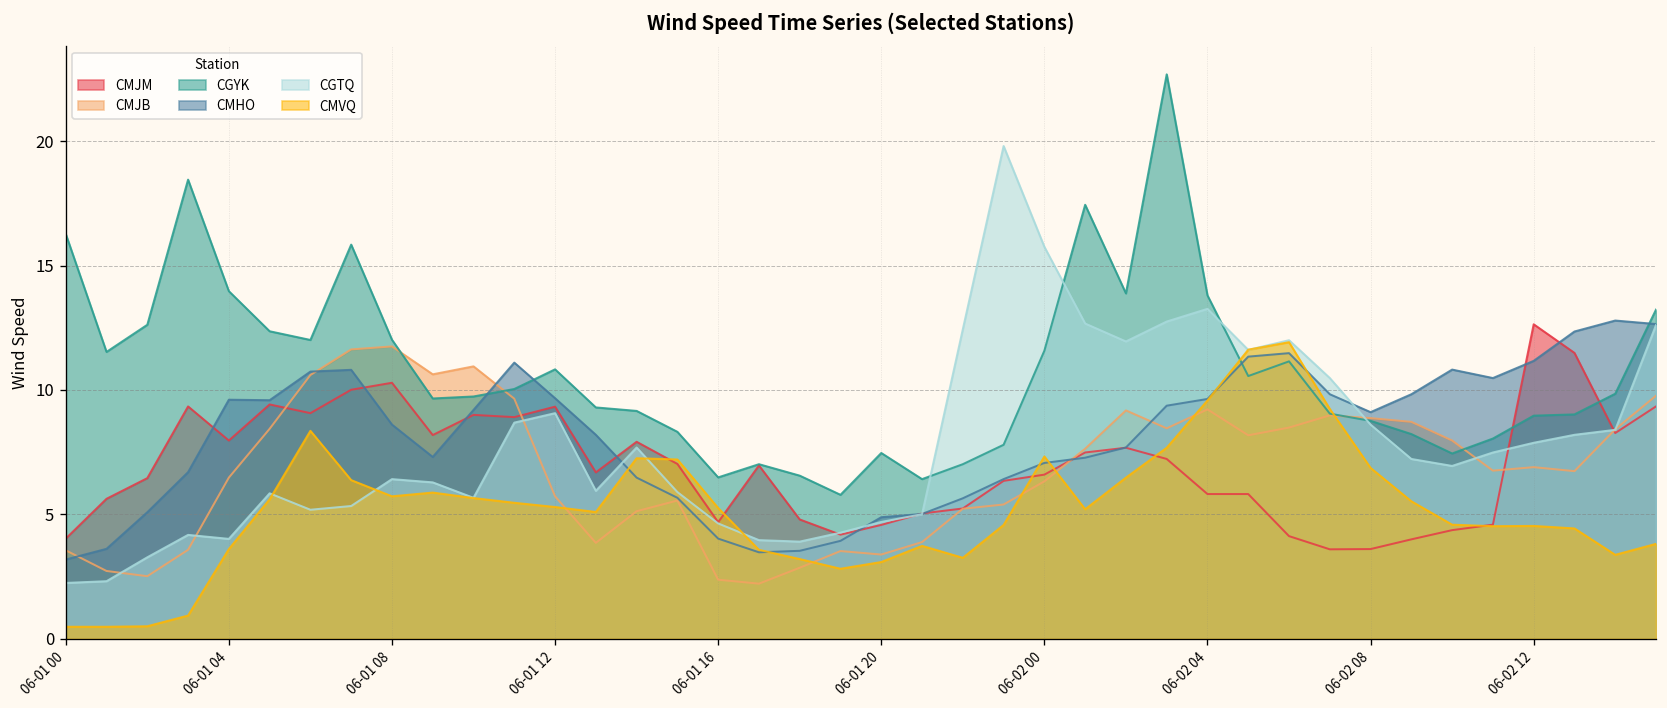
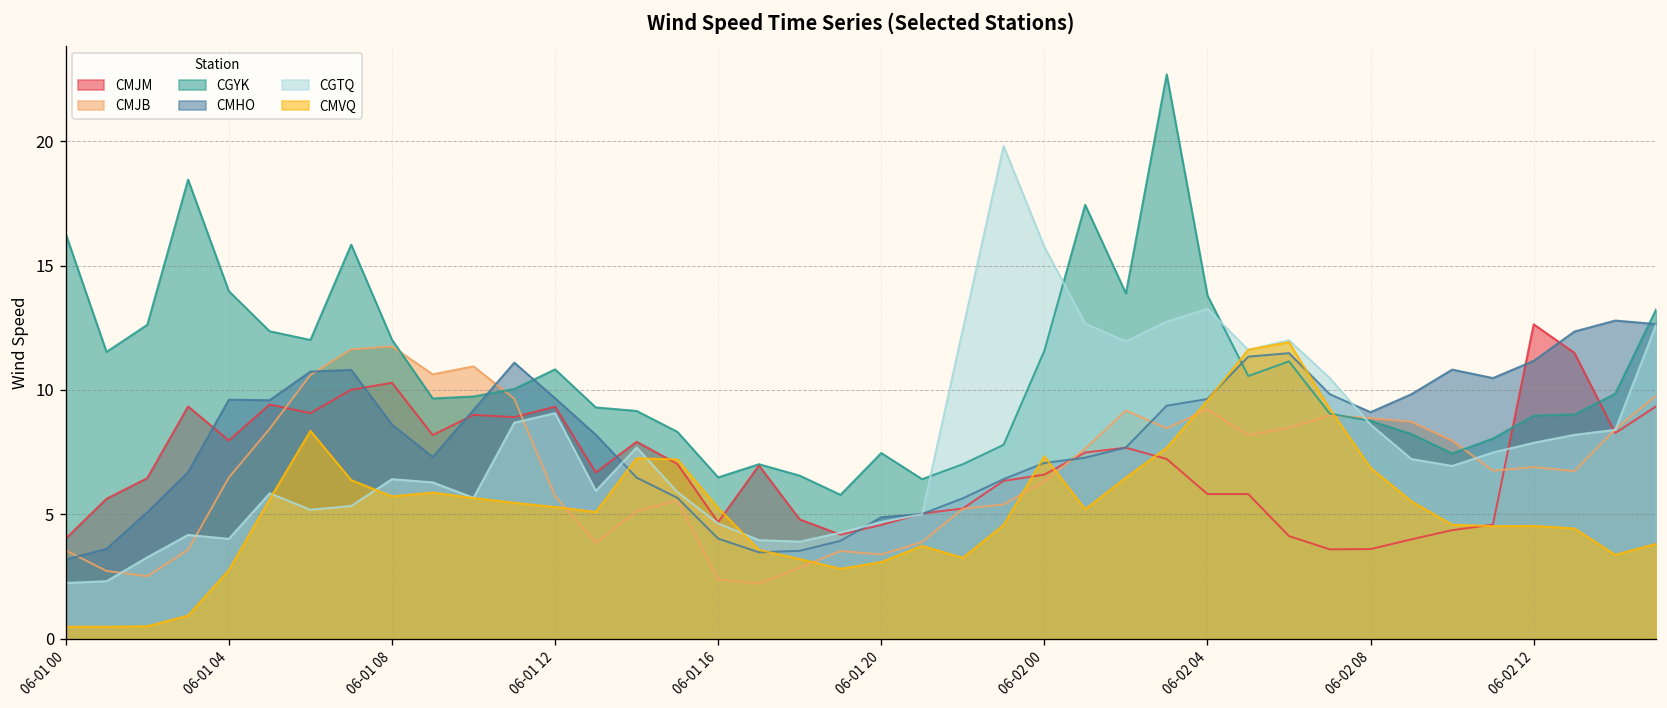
CMVQ, 06-01 04: 3.6 -> 2.8
